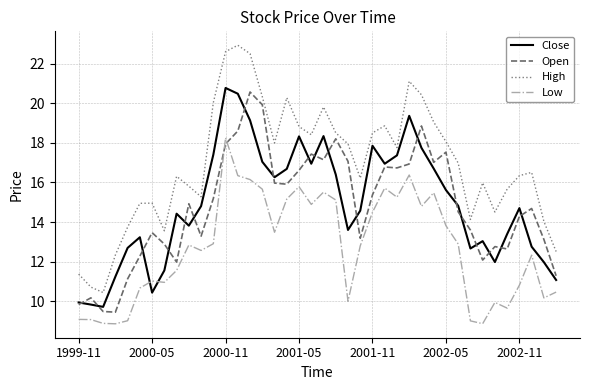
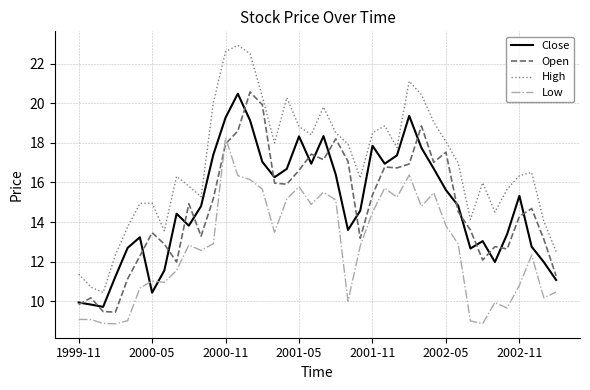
Close, 2000-11: 20.8 -> 19.3
Close, 2002-11: 14.7 -> 15.3
